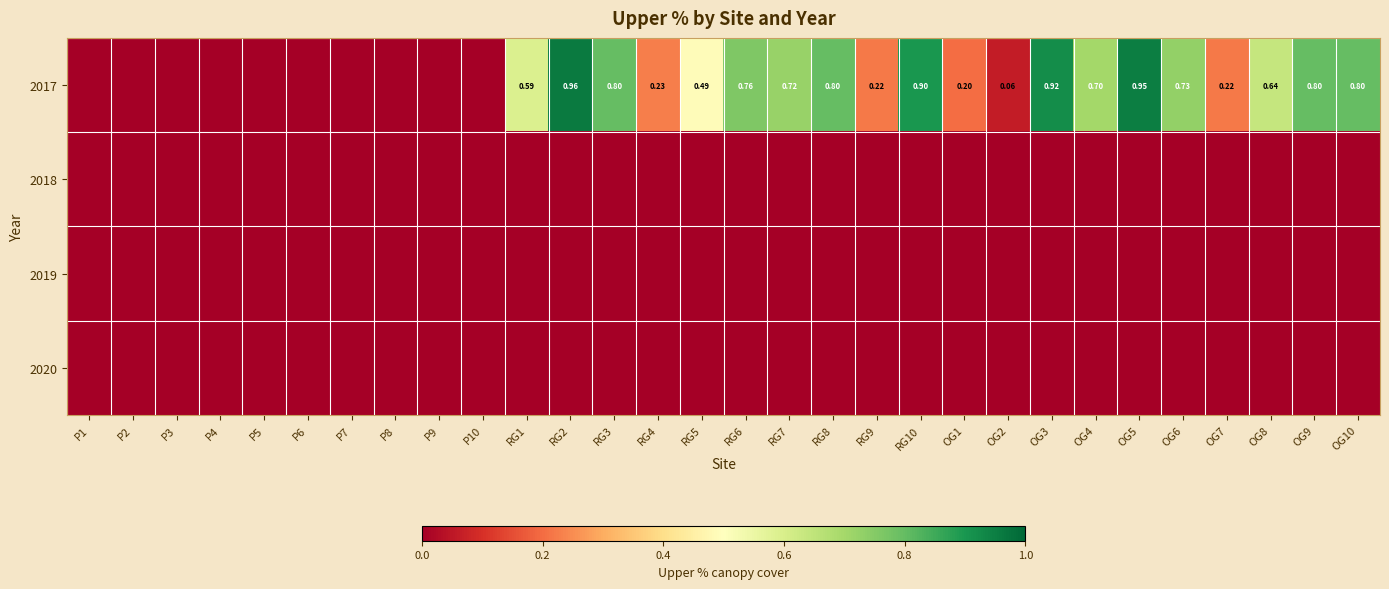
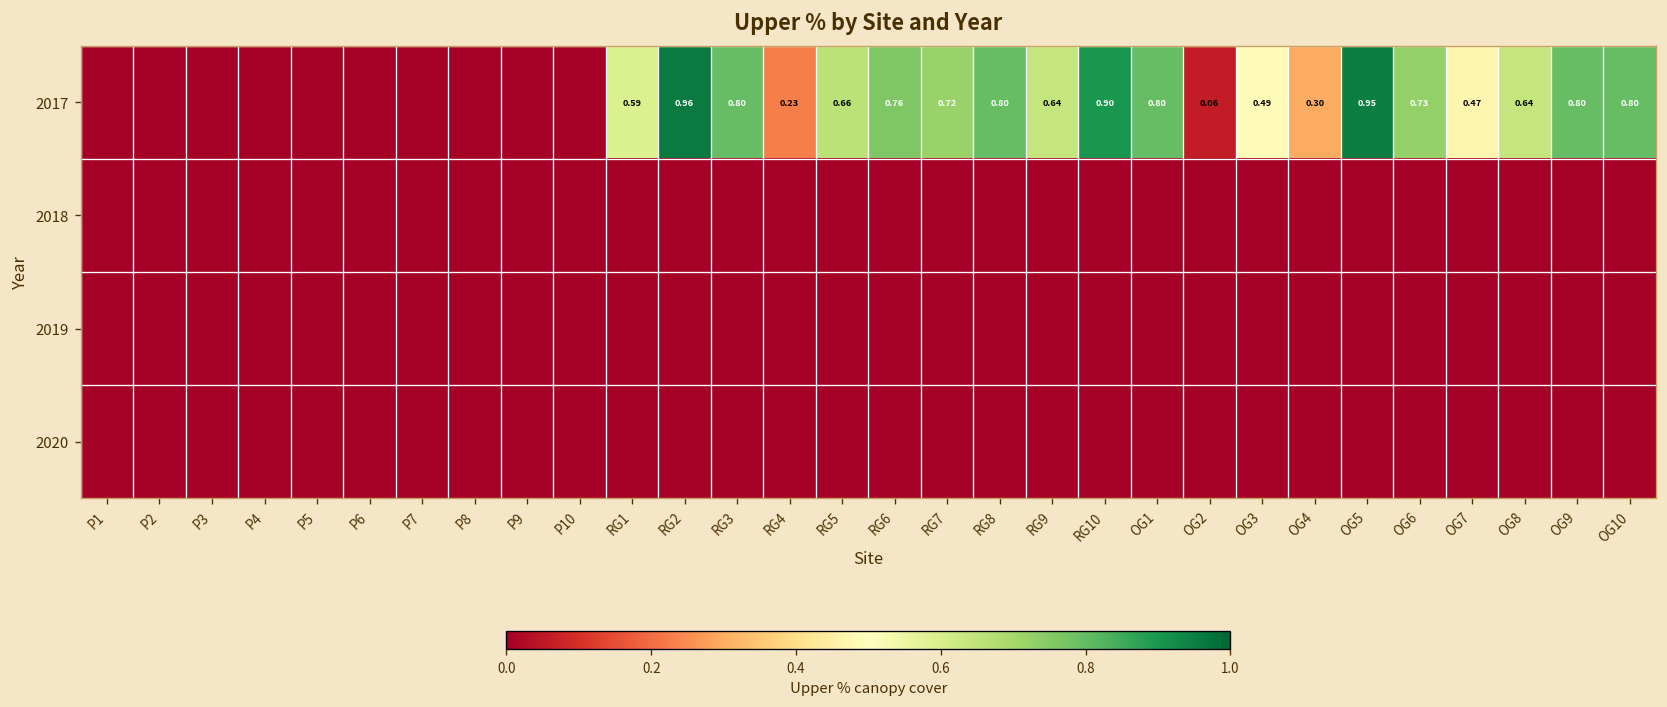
2017, RG5: 0.49 -> 0.66
2017, RG9: 0.22 -> 0.64
2017, OG1: 0.20 -> 0.80
2017, OG3: 0.92 -> 0.49
2017, OG4: 0.70 -> 0.30
2017, OG7: 0.22 -> 0.47
